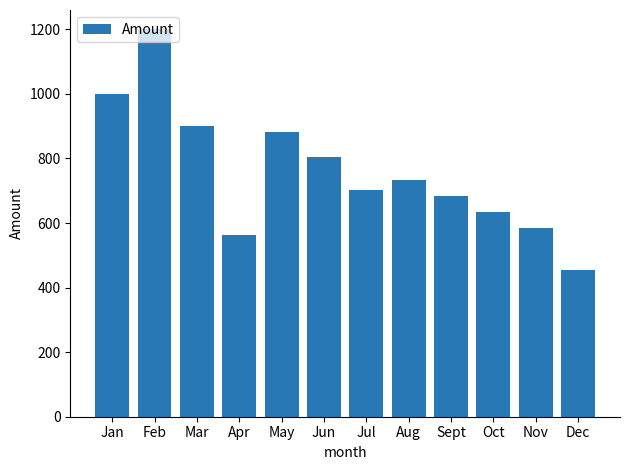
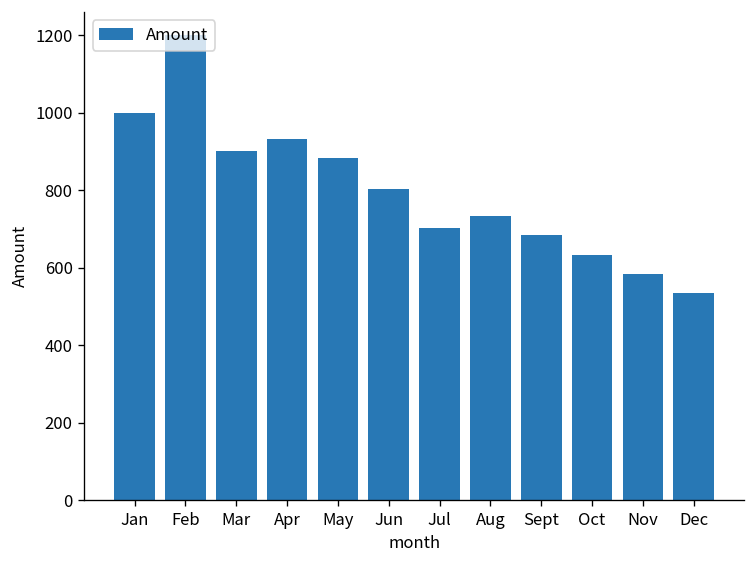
Apr: 560 -> 930
Dec: 450 -> 530
